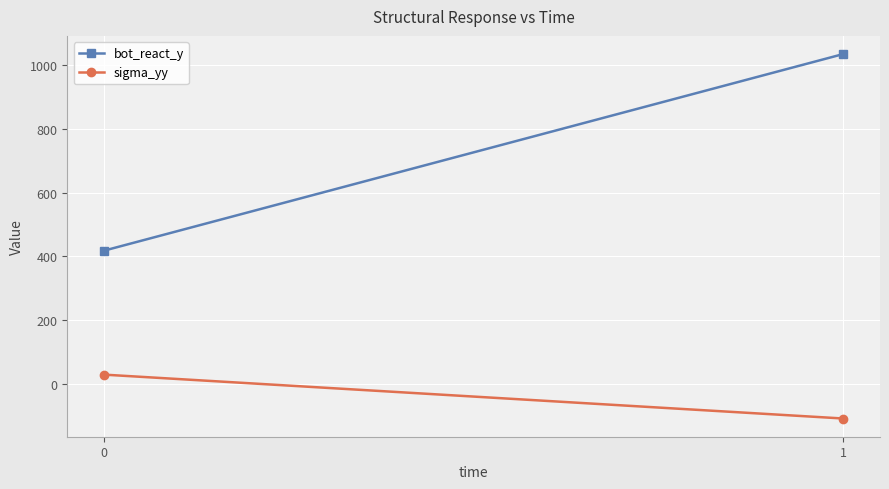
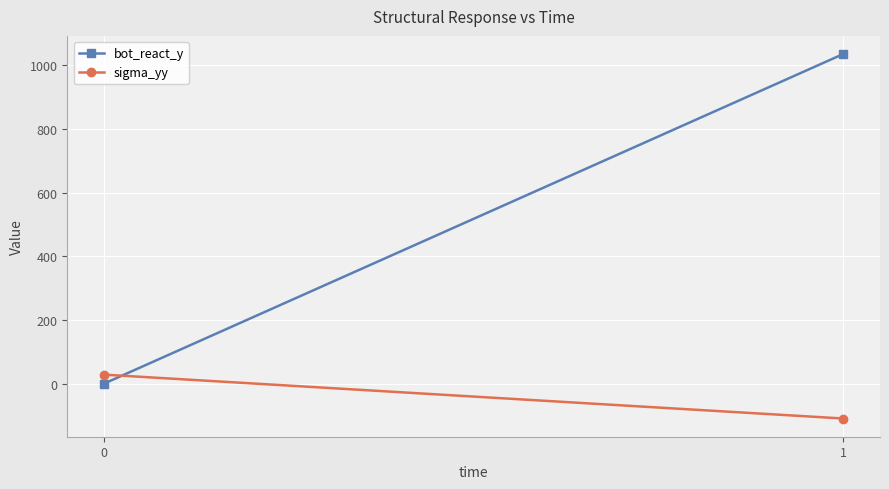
bot_react_y, 0: 420 -> 0
